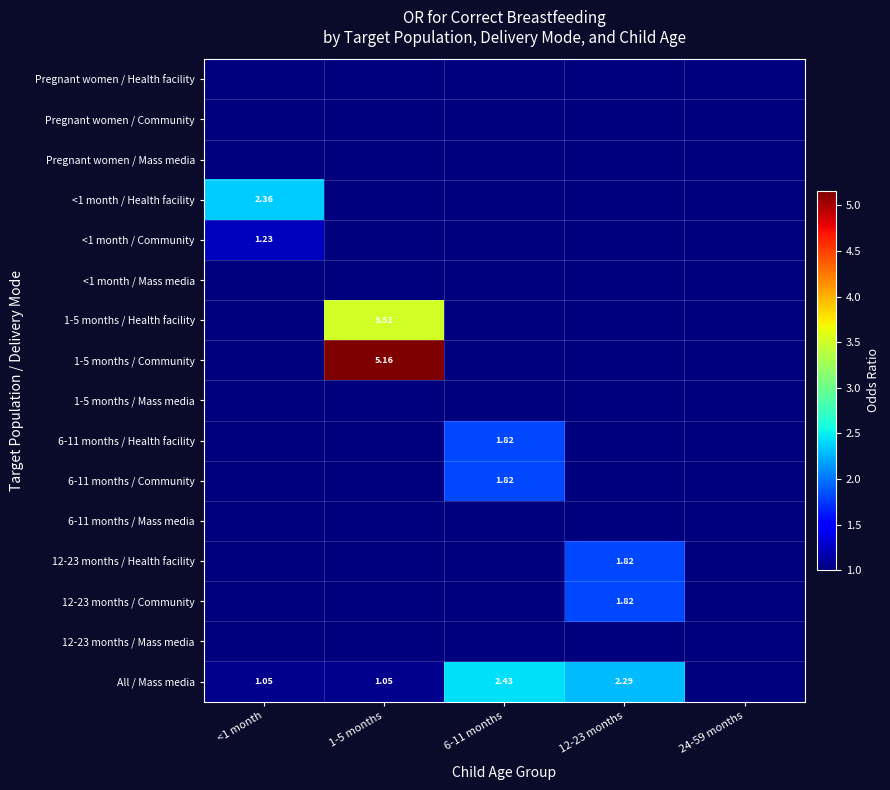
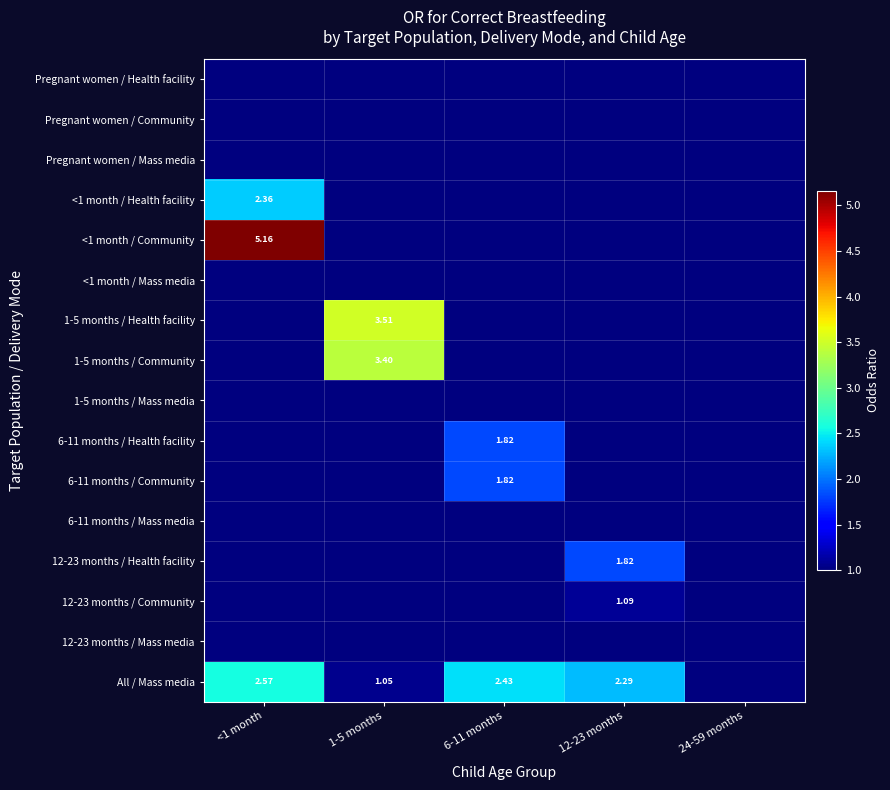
<1 month / Community, <1 month: 1.23 -> 5.16
1-5 months / Community, 1-5 months: 5.16 -> 3.40
12-23 months / Community, 12-23 months: 1.82 -> 1.09
All / Mass media, <1 month: 1.05 -> 2.57
